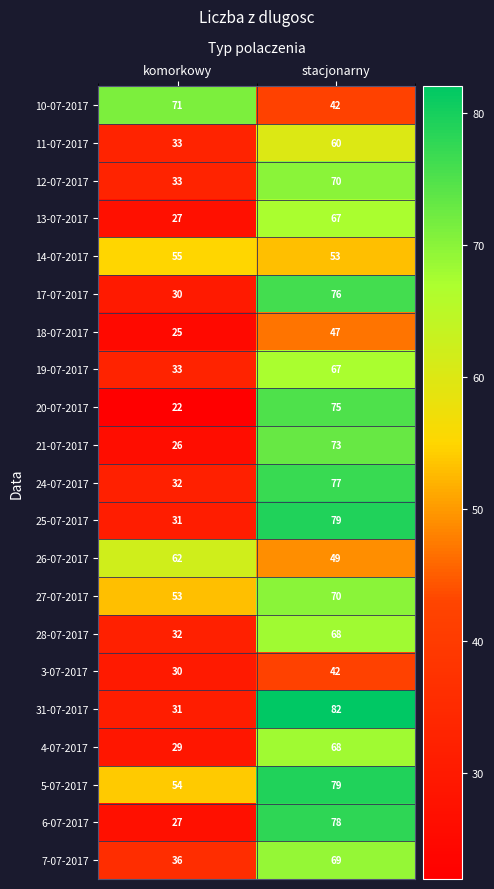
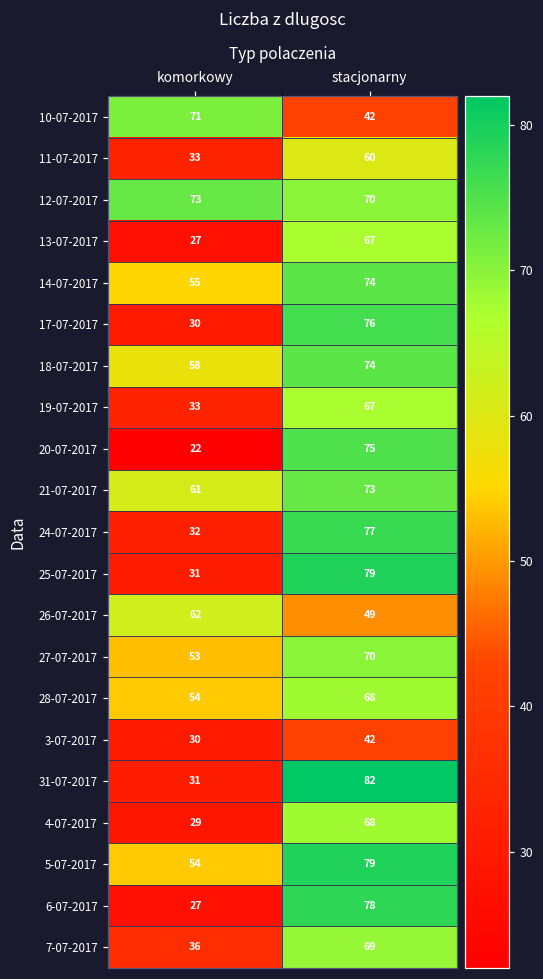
12-07-2017, komorkowy: 33 -> 73
14-07-2017, stacjonarny: 53 -> 74
18-07-2017, komorkowy: 25 -> 58
18-07-2017, stacjonarny: 47 -> 74
21-07-2017, komorkowy: 26 -> 61
28-07-2017, komorkowy: 32 -> 54
